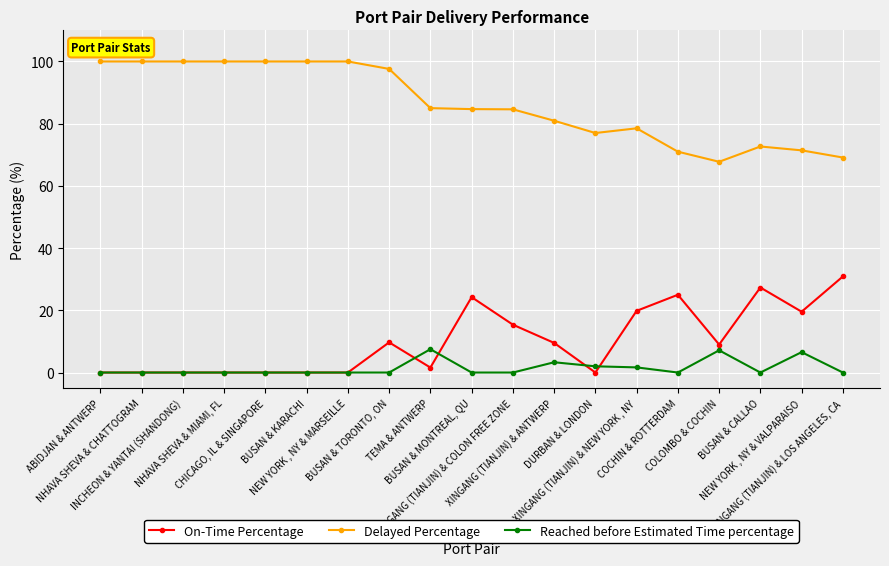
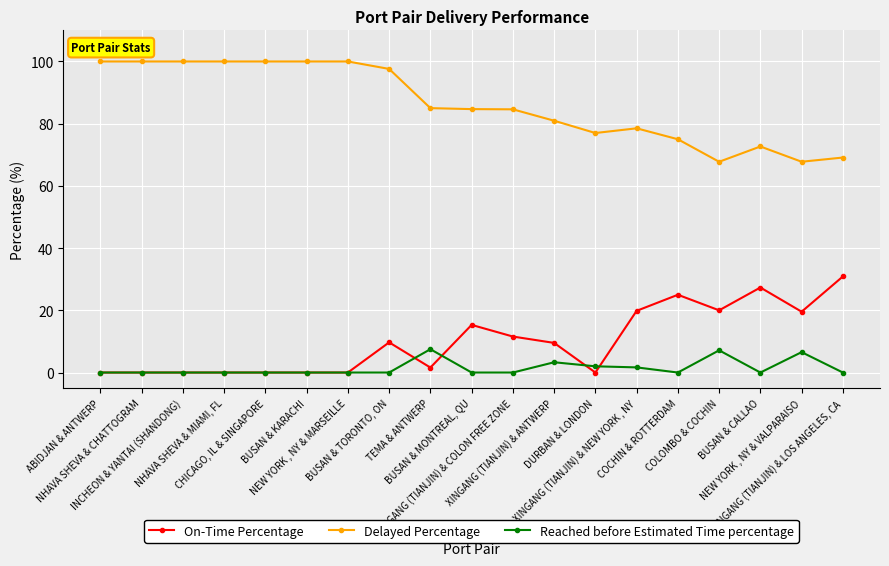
On-Time Percentage, BUSAN & MONTREAL, QU: 24 -> 15
On-Time Percentage, XINGANG (TIANJIN) & COLON FREE ZONE: 15 -> 12
Delayed Percentage, COCHIN & ROTTERDAM: 71 -> 75
On-Time Percentage, COLOMBO & COCHIN: 9 -> 20
Delayed Percentage, NEW YORK , NY & VALPARAISO: 71 -> 68
